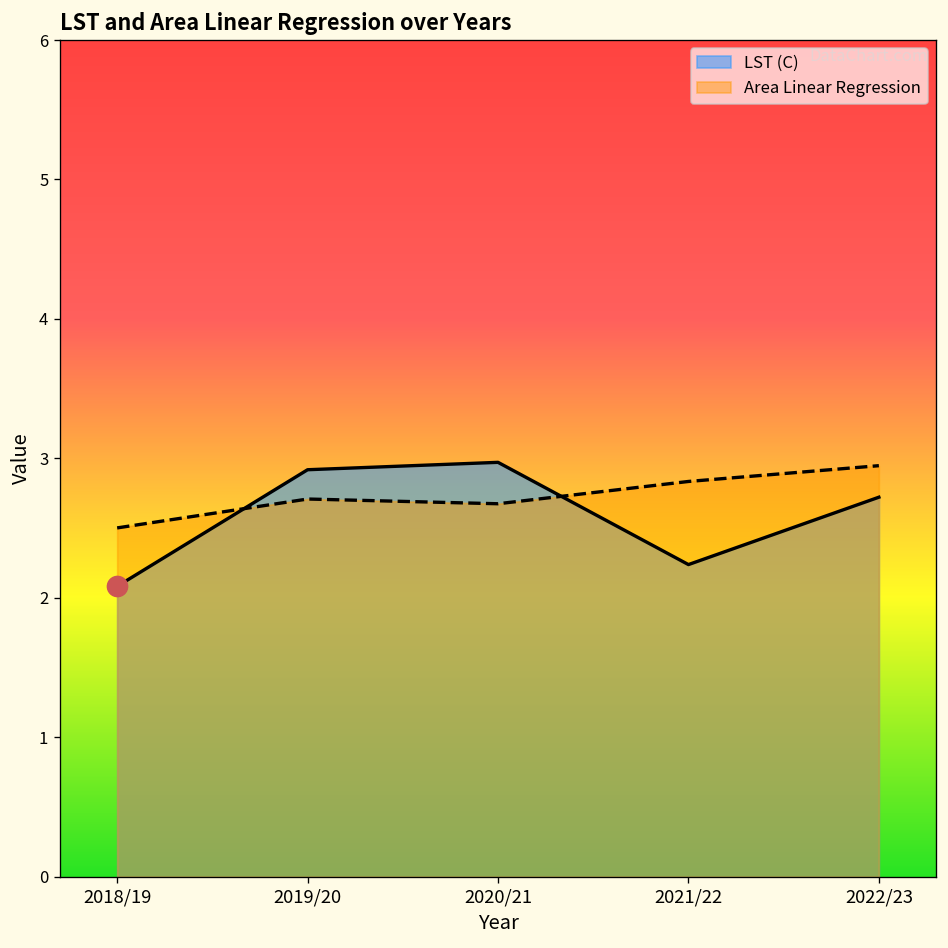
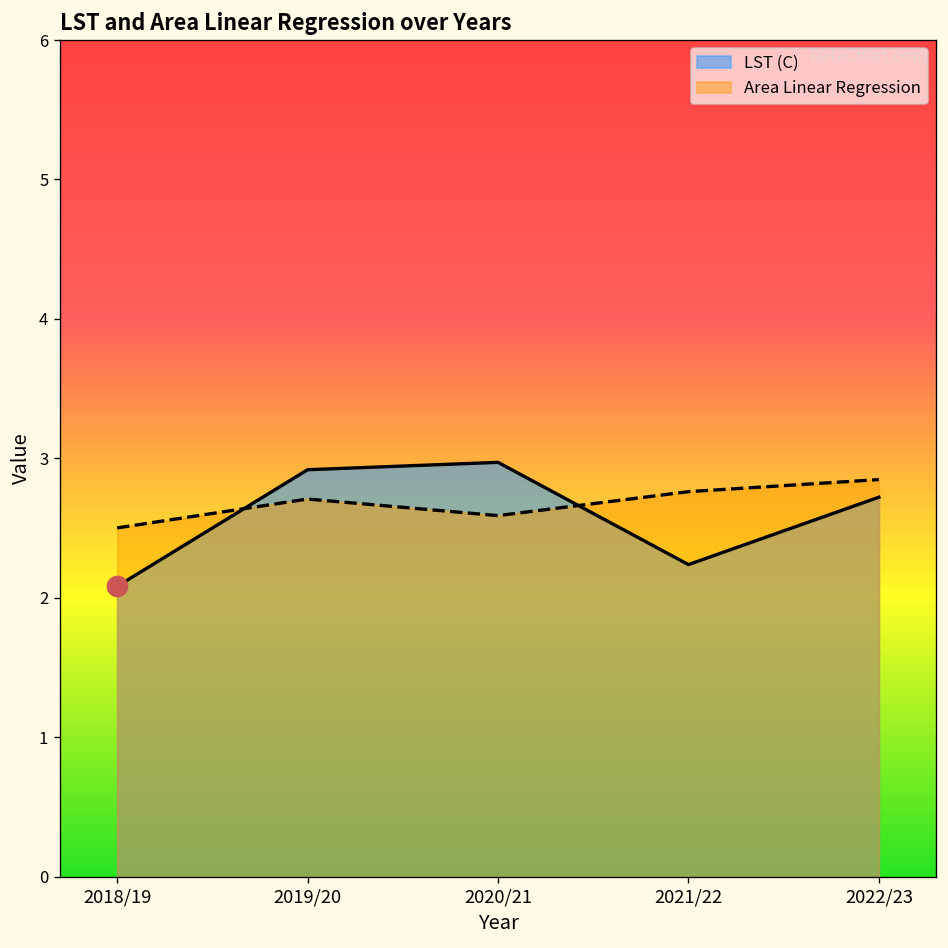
Area Linear Regression, 2020/21: 2.68 -> 2.59
Area Linear Regression, 2021/22: 2.83 -> 2.76
Area Linear Regression, 2022/23: 2.95 -> 2.85
